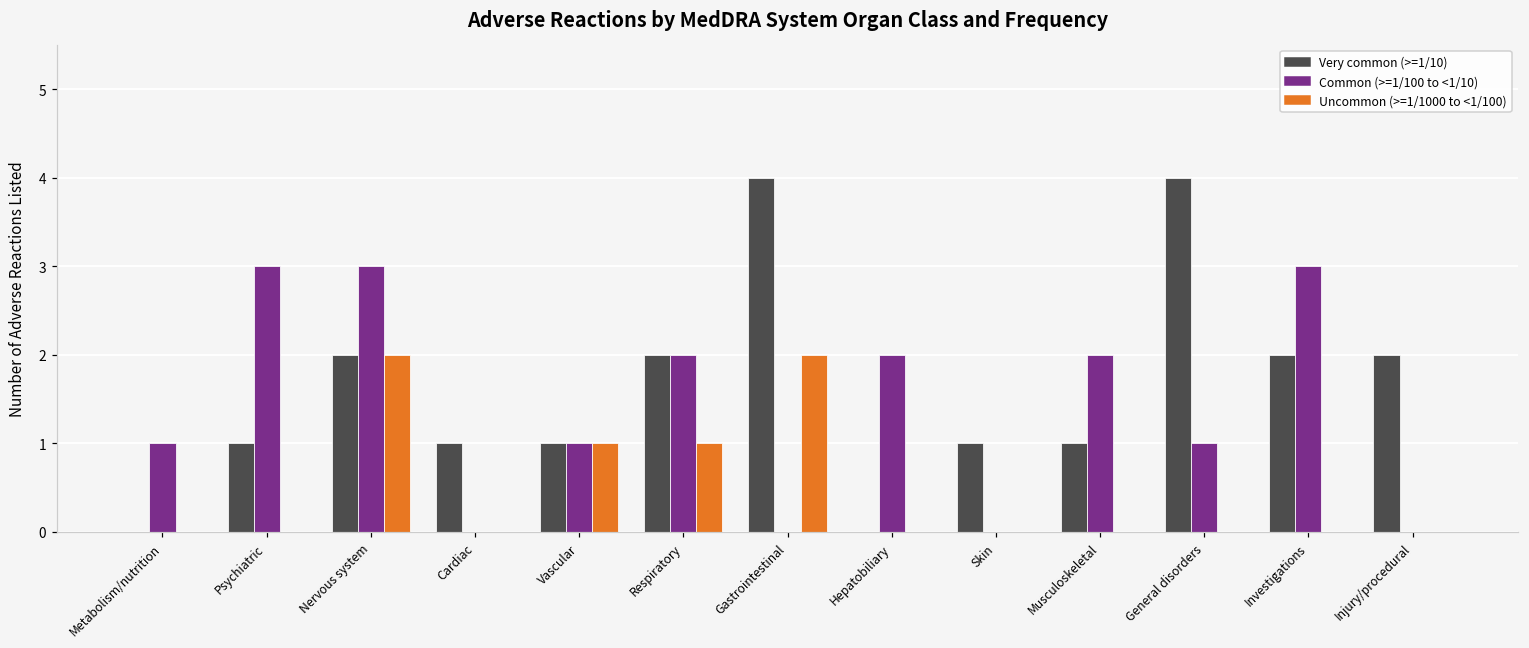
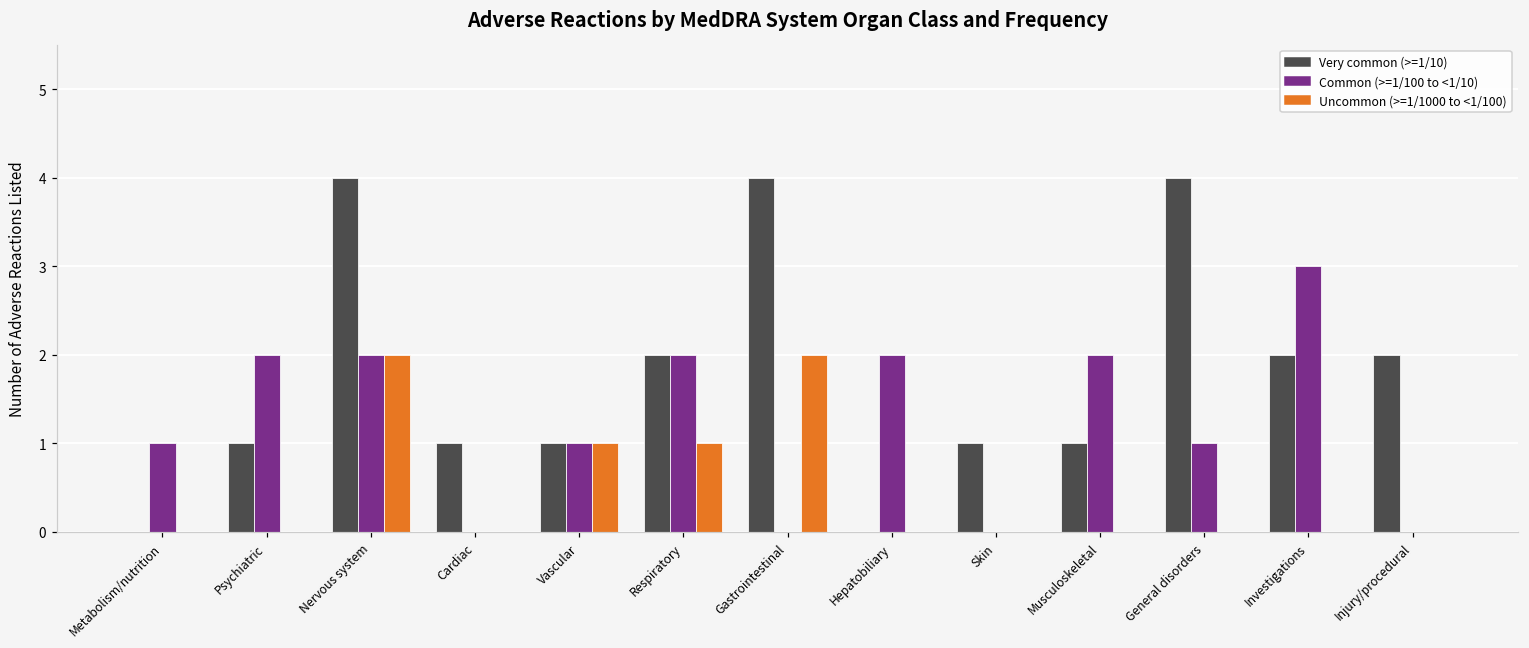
Common (>=1/100 to <1/10), Psychiatric: 3 -> 2
Very common (>=1/10), Nervous system: 2 -> 4
Common (>=1/100 to <1/10), Nervous system: 3 -> 2
